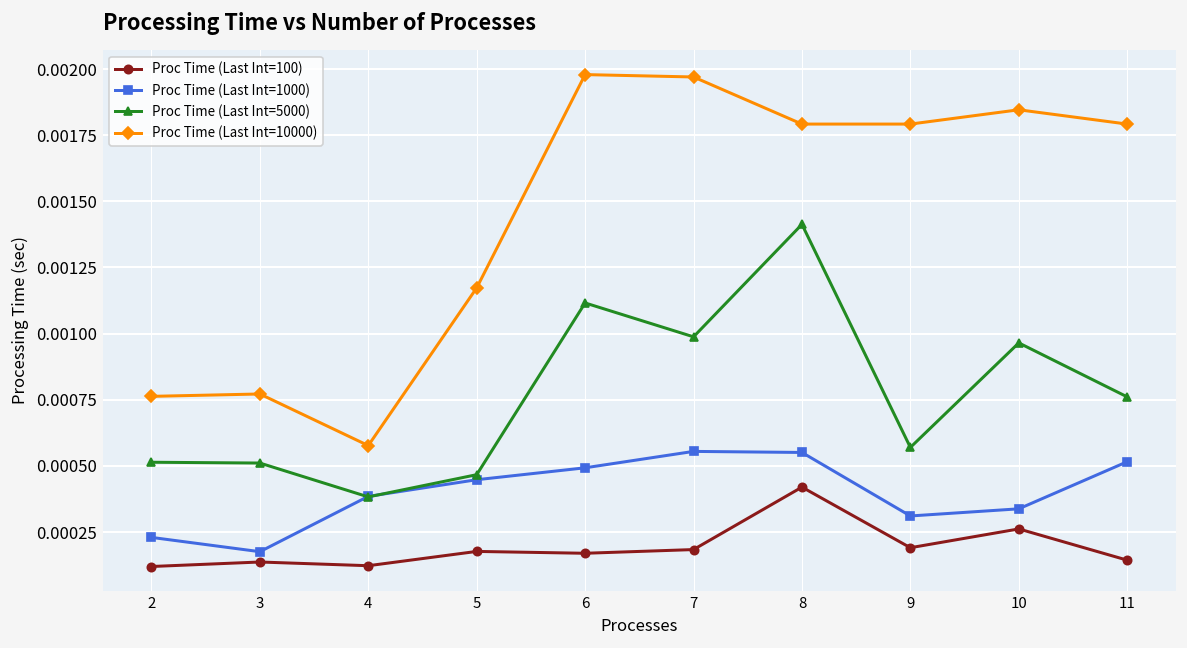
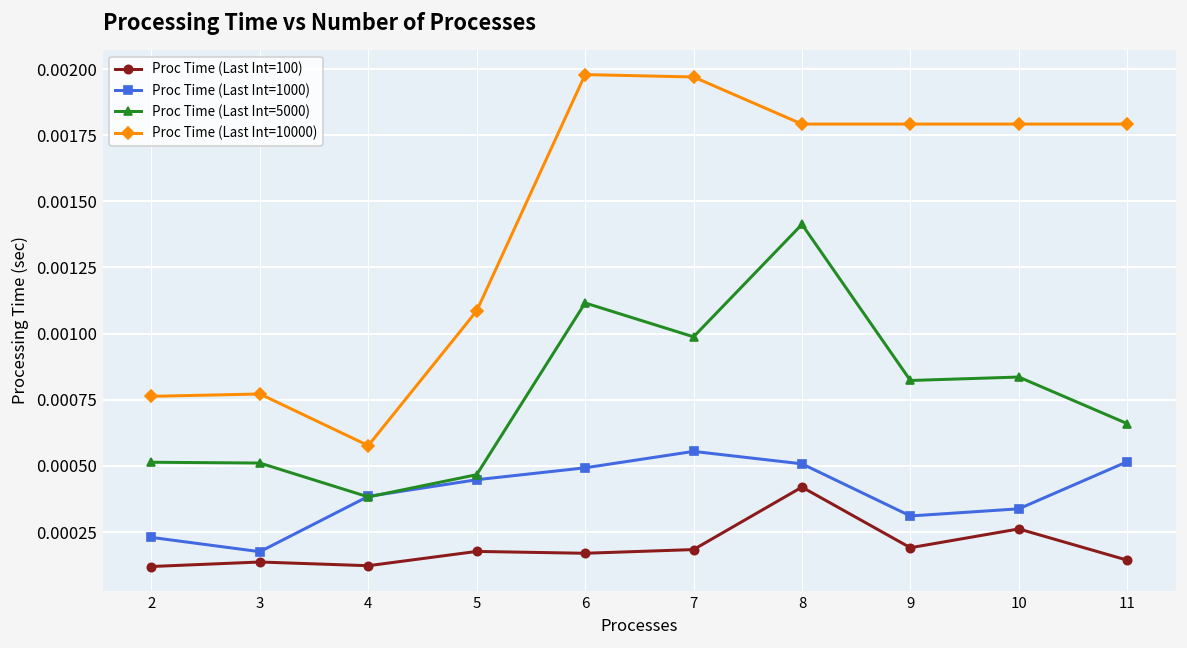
Proc Time (Last Int=10000), 5: 0.00117 -> 0.00109
Proc Time (Last Int=1000), 8: 0.00055 -> 0.00051
Proc Time (Last Int=5000), 9: 0.00057 -> 0.00082
Proc Time (Last Int=5000), 10: 0.00097 -> 0.00084
Proc Time (Last Int=10000), 10: 0.00185 -> 0.00179
Proc Time (Last Int=5000), 11: 0.00076 -> 0.00066
